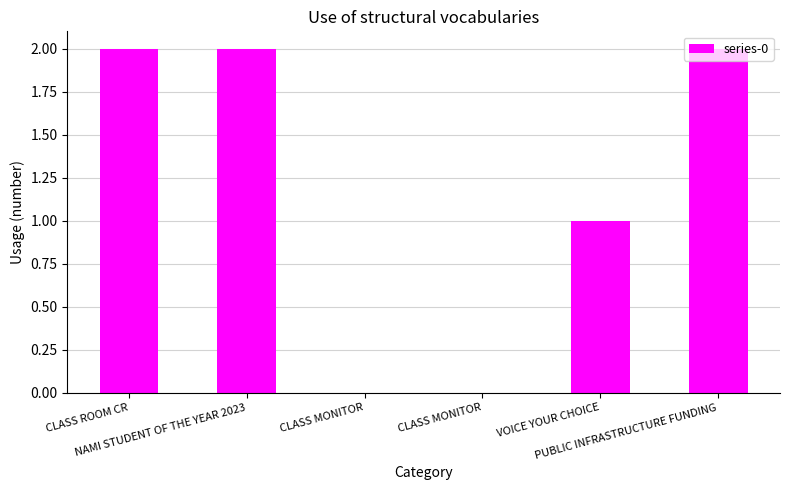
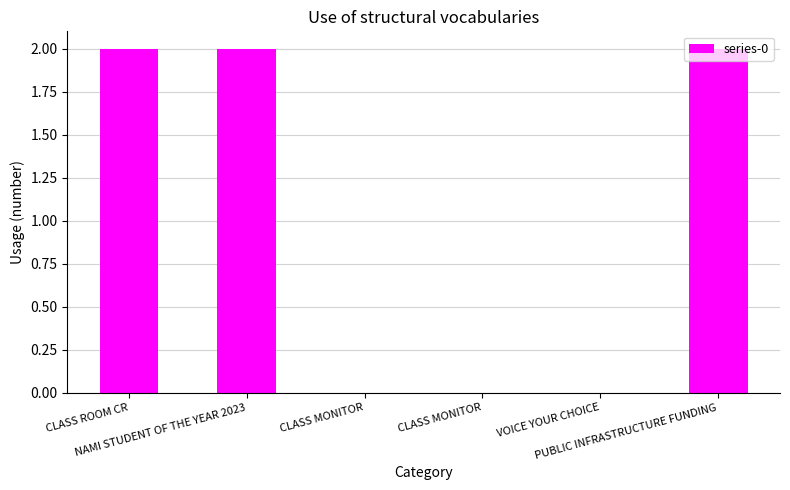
VOICE YOUR CHOICE: 1 -> 0
